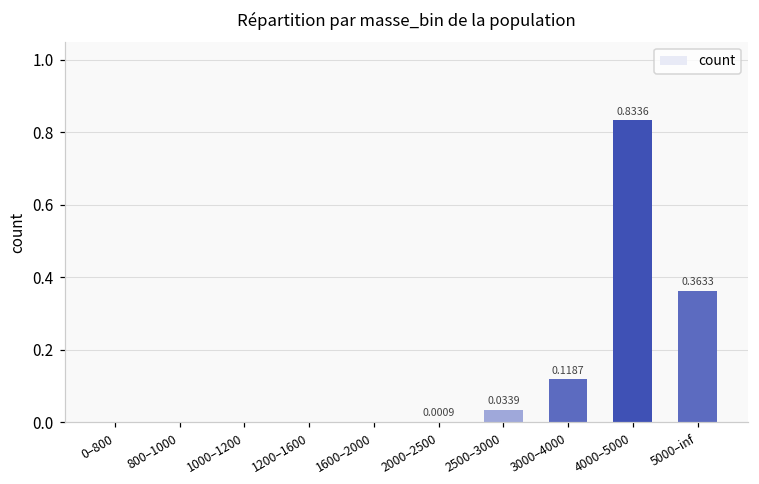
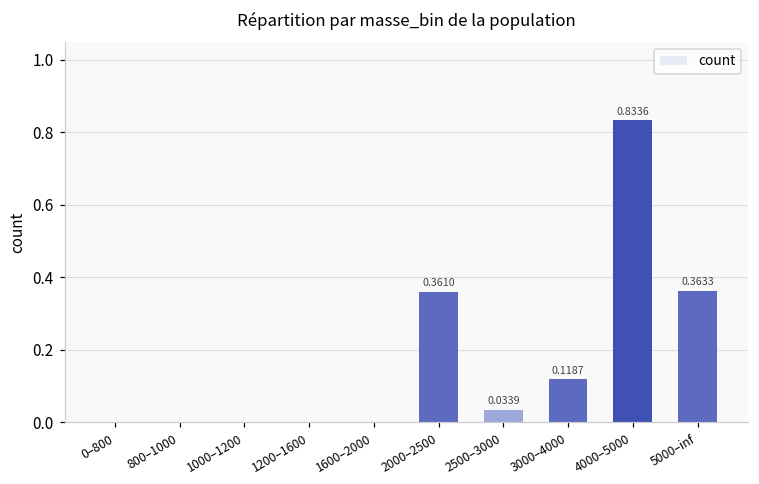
2000–2500: 0.0009 -> 0.3610
